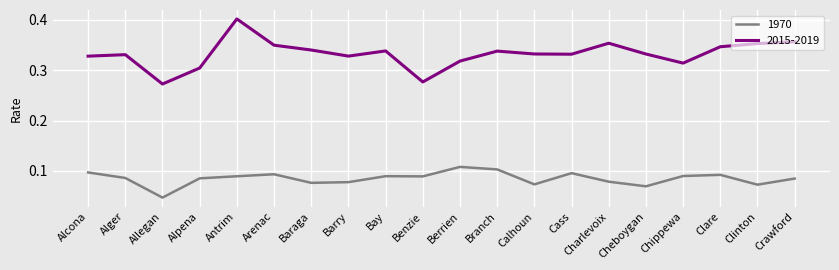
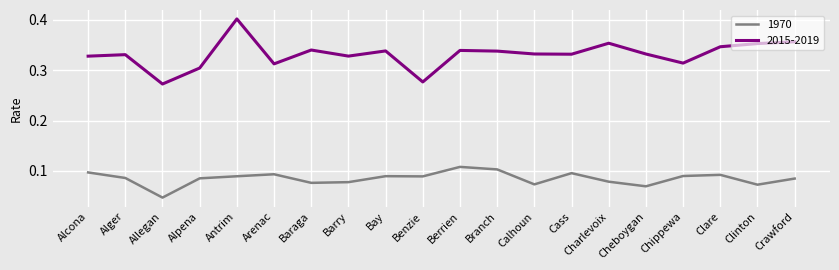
2015-2019, Arenac: 0.35 -> 0.31
2015-2019, Berrien: 0.32 -> 0.34
